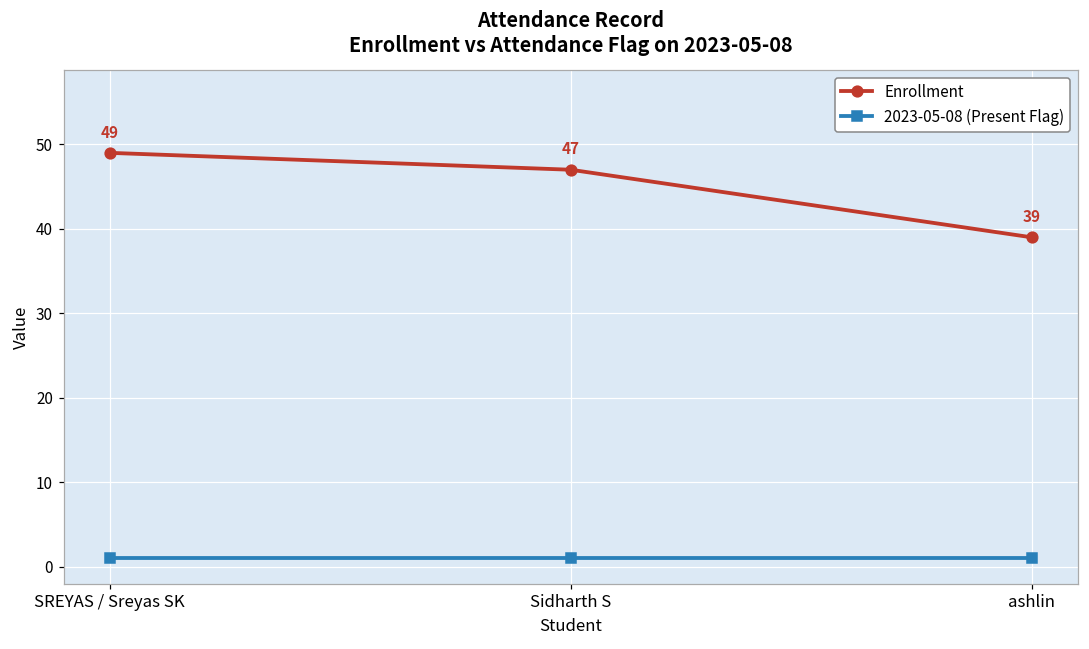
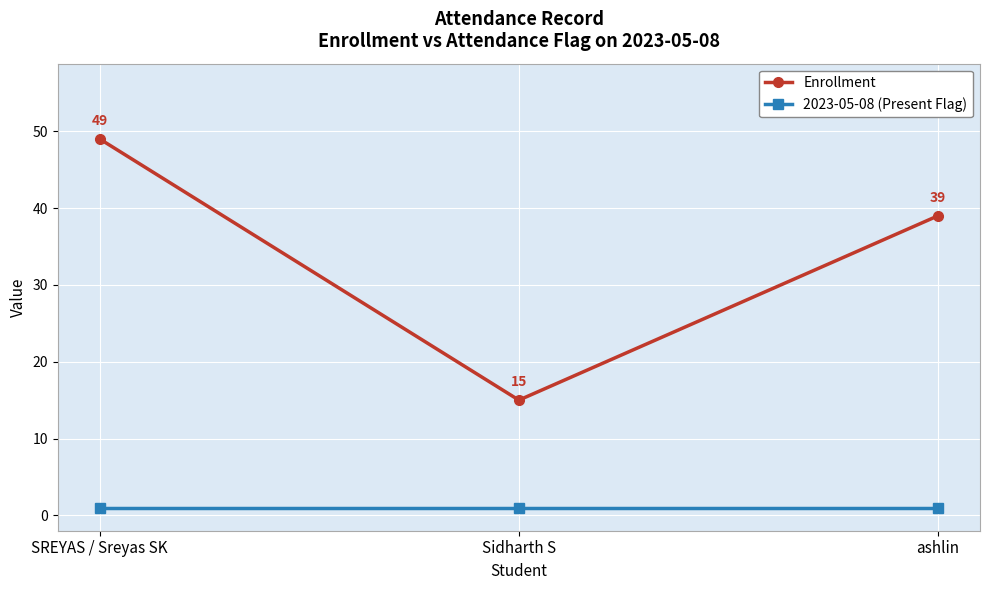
Enrollment, Sidharth S: 47 -> 15
